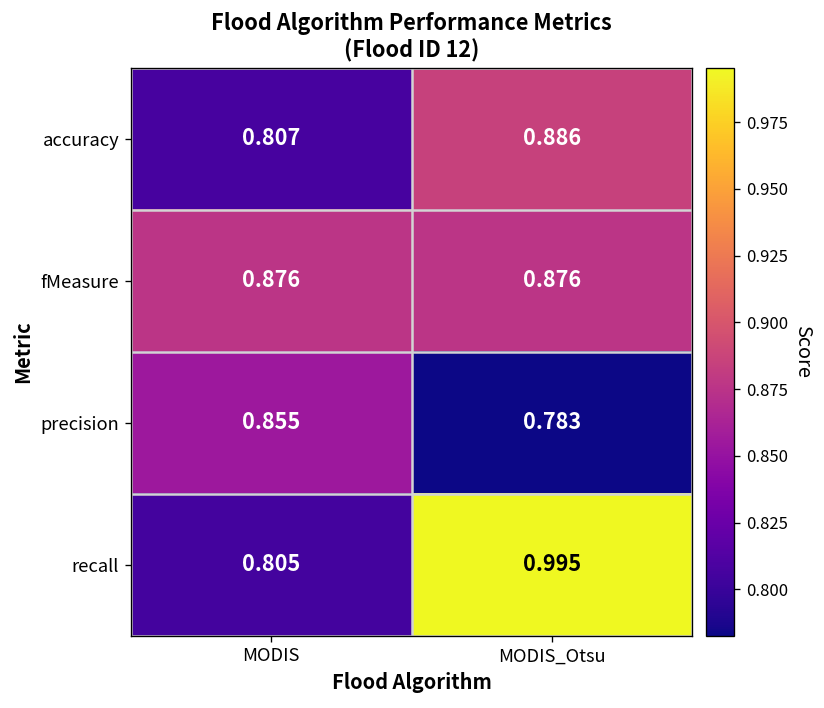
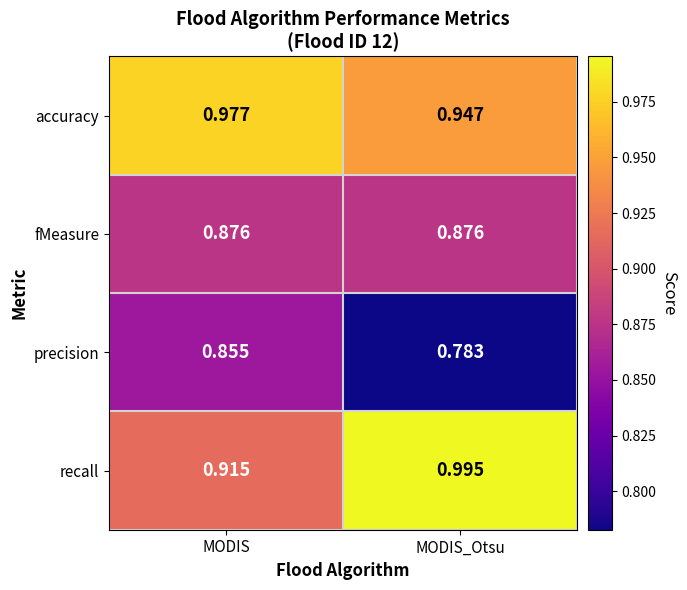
accuracy, MODIS: 0.807 -> 0.977
accuracy, MODIS_Otsu: 0.886 -> 0.947
recall, MODIS: 0.805 -> 0.915
